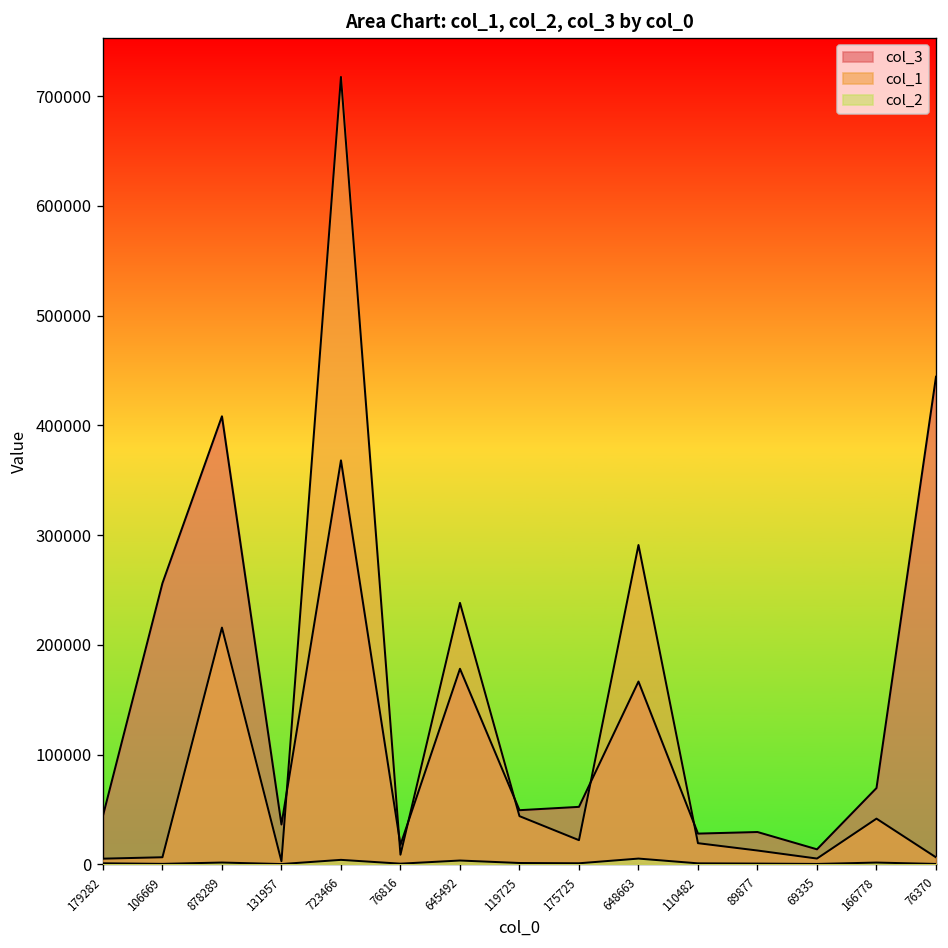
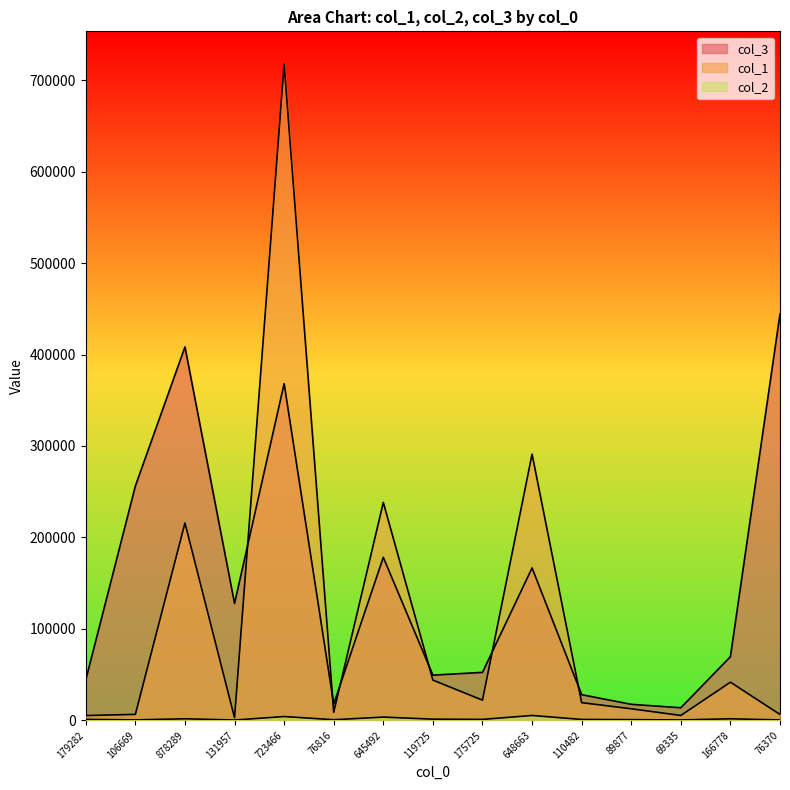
col_3, 131957: 40000 -> 130000
col_3, 89877: 30000 -> 20000
